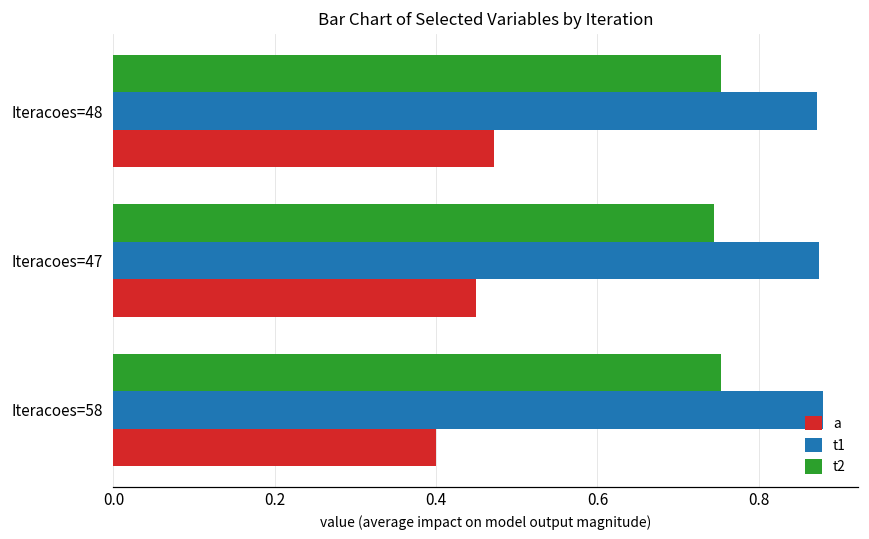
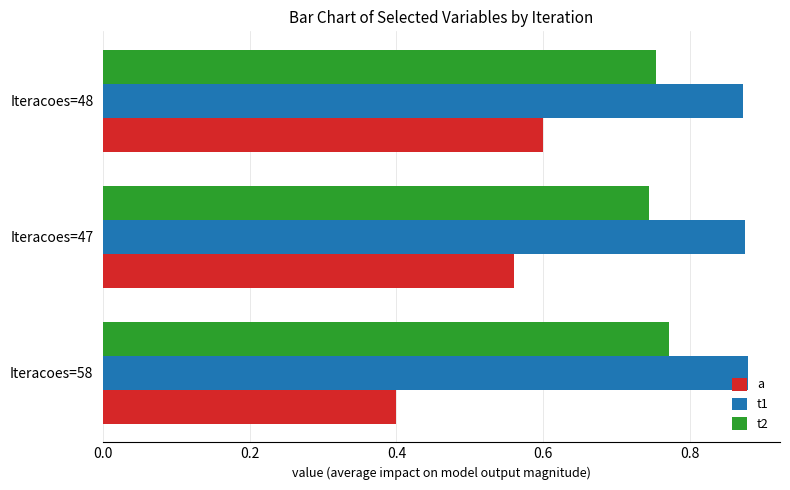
a, Iteracoes=48: 0.47 -> 0.60
a, Iteracoes=47: 0.45 -> 0.56
t2, Iteracoes=58: 0.75 -> 0.77
